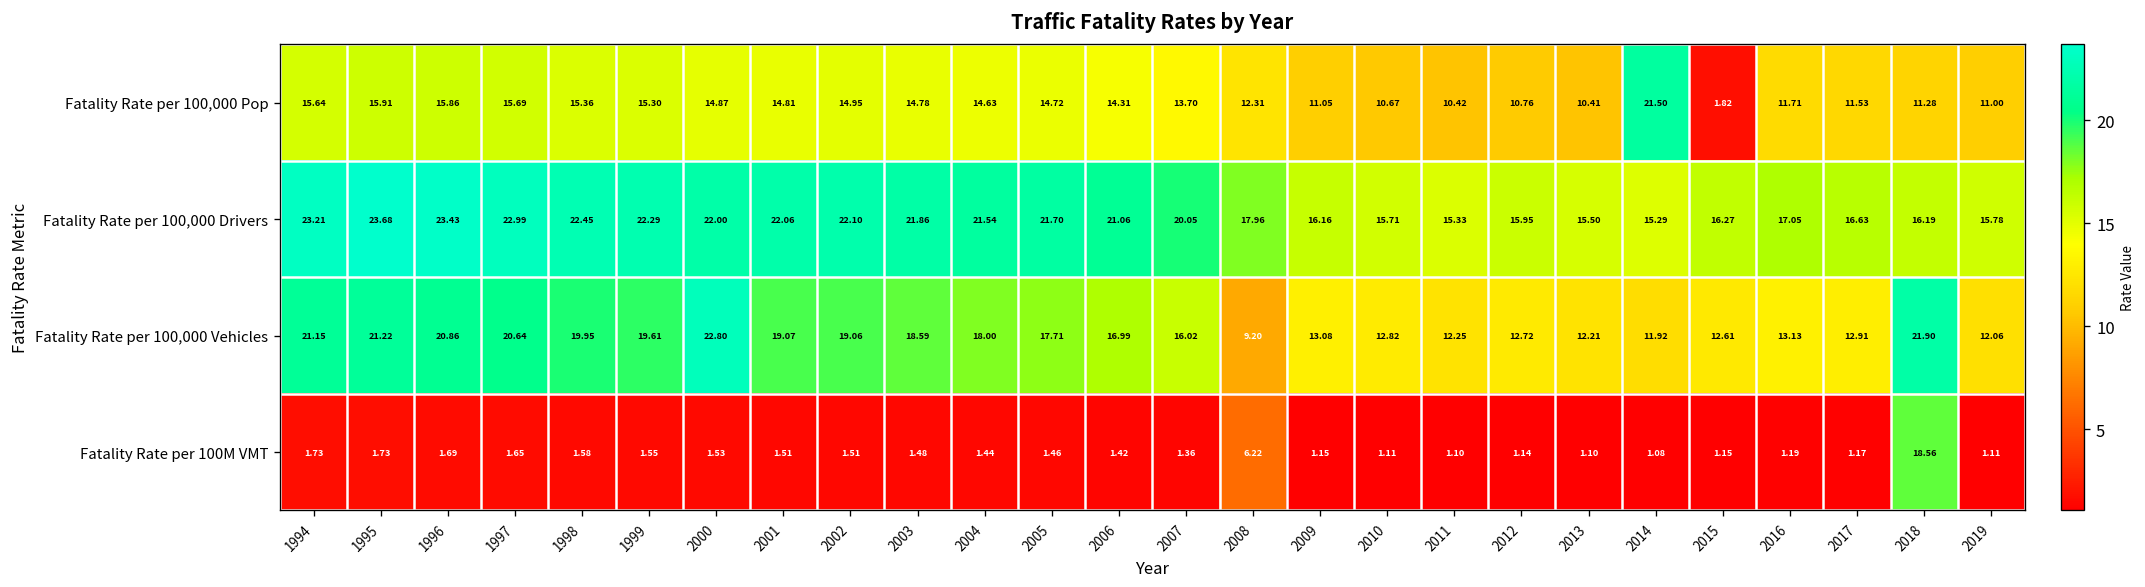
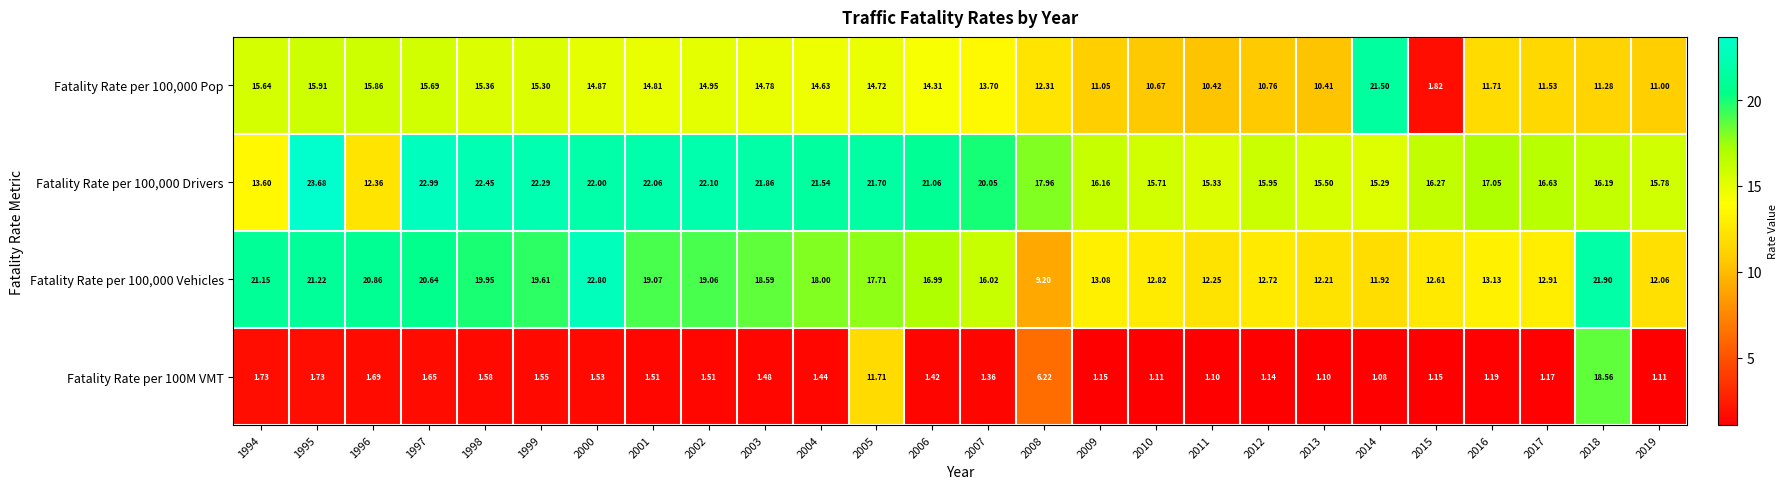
Fatality Rate per 100,000 Drivers, 1994: 23.21 -> 13.60
Fatality Rate per 100,000 Drivers, 1996: 23.43 -> 12.36
Fatality Rate per 100M VMT, 2005: 1.46 -> 11.71
